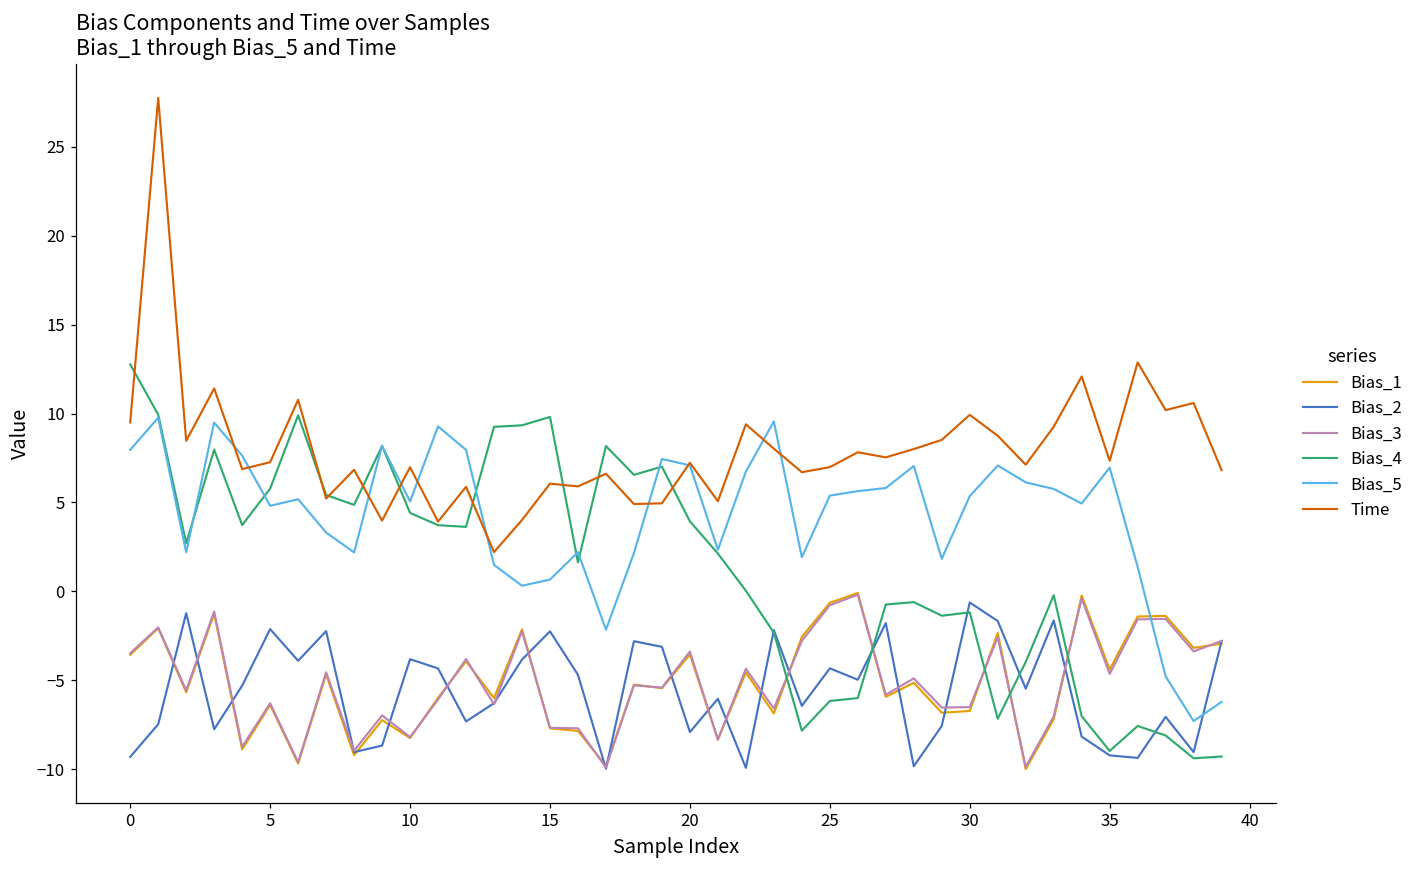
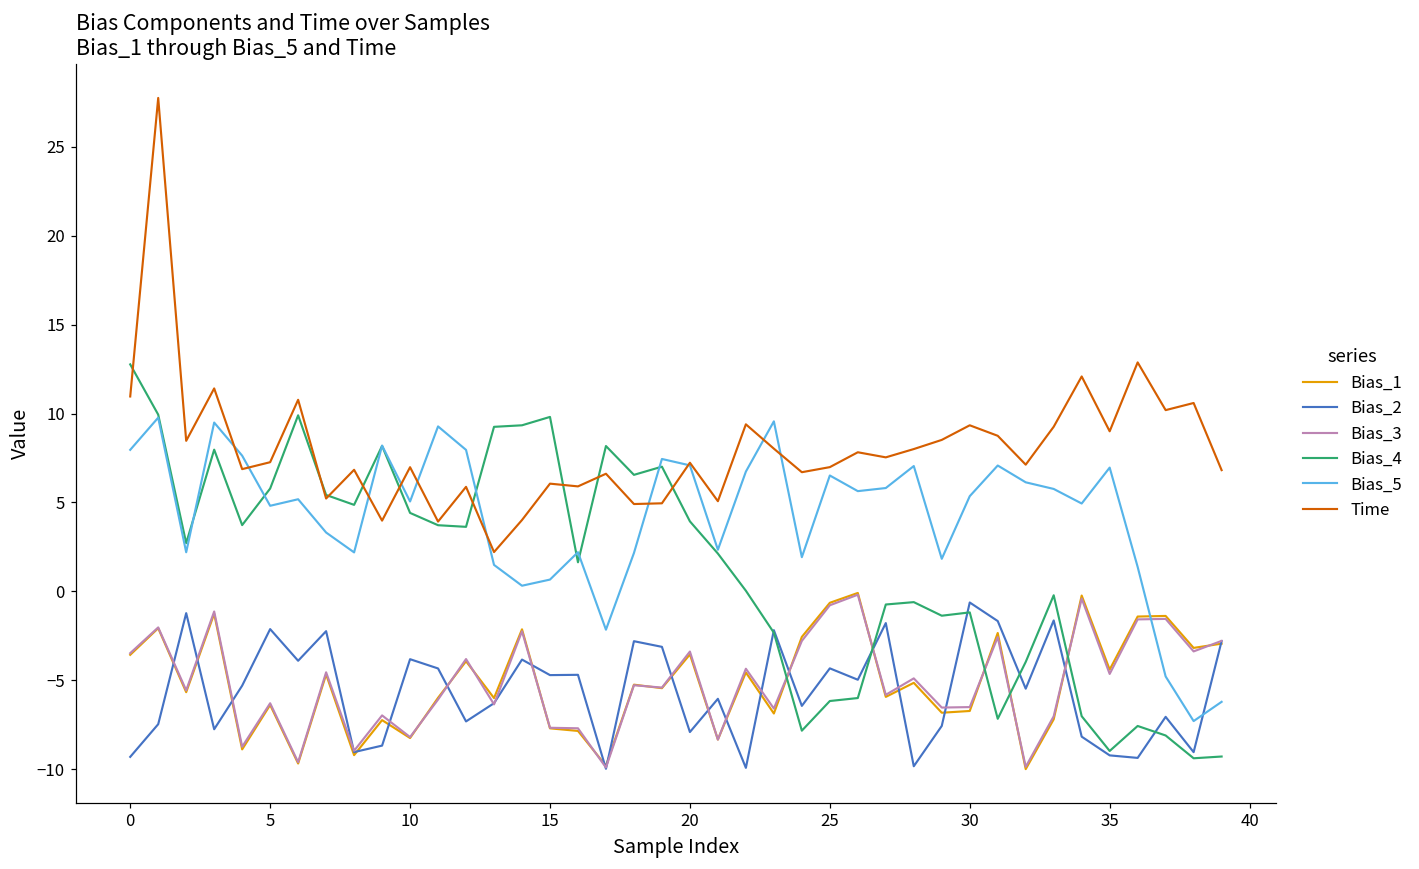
Time, 0: 9.5 -> 11.0
Bias_2, 15: -2.2 -> -4.7
Bias_5, 25: 5.4 -> 6.5
Time, 30: 9.9 -> 9.3
Time, 35: 7.3 -> 9.0
